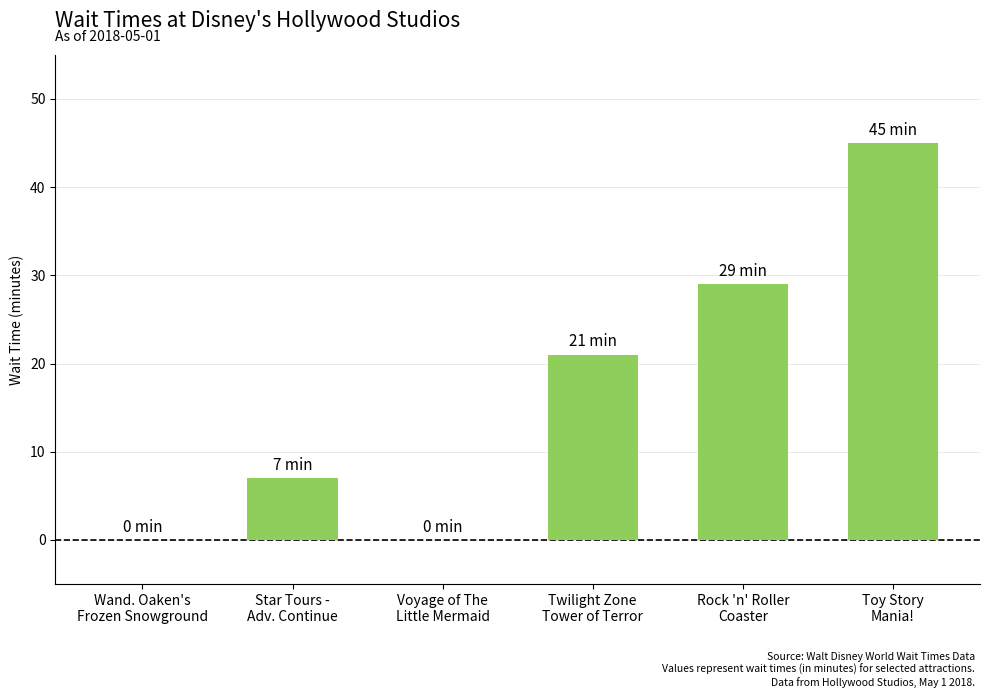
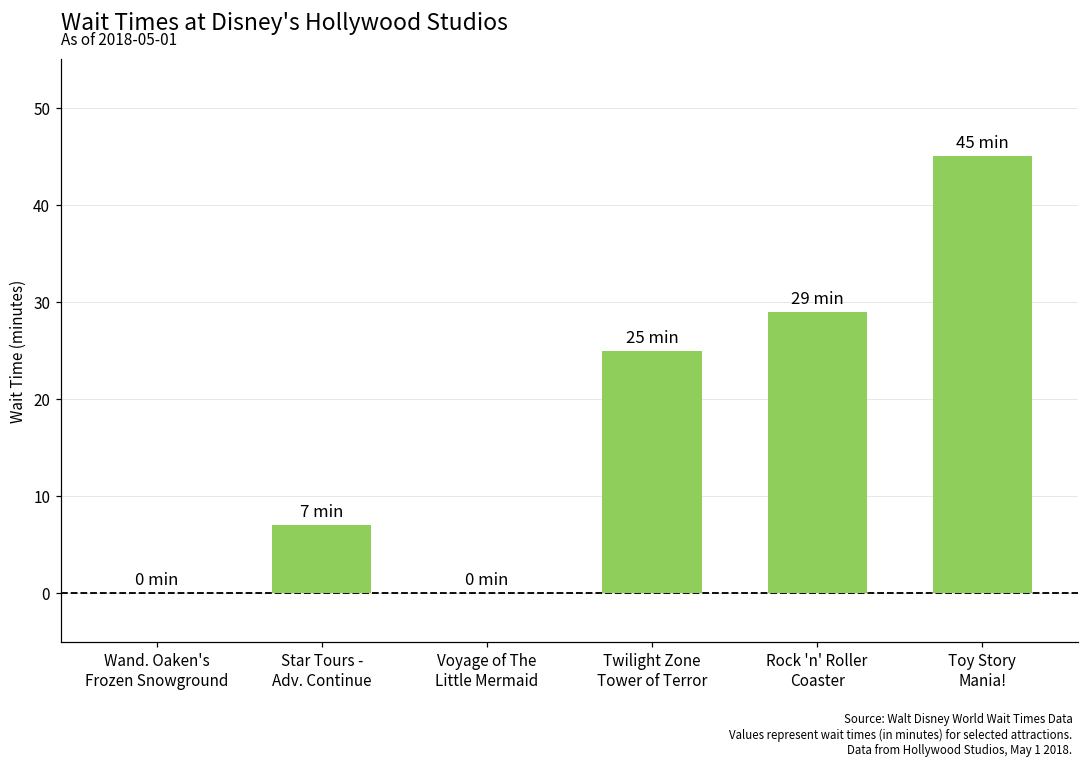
Twilight Zone Tower of Terror: 21 -> 25
